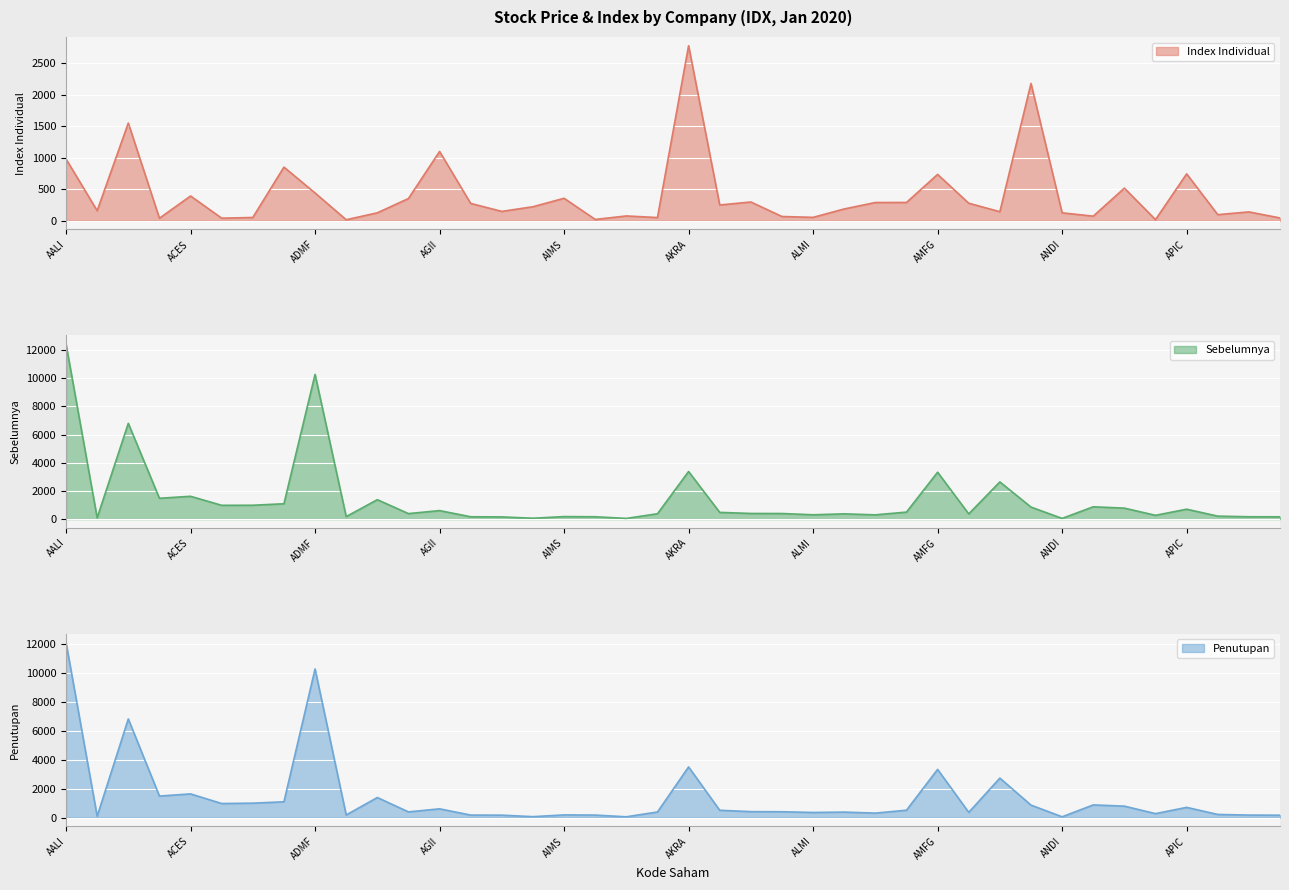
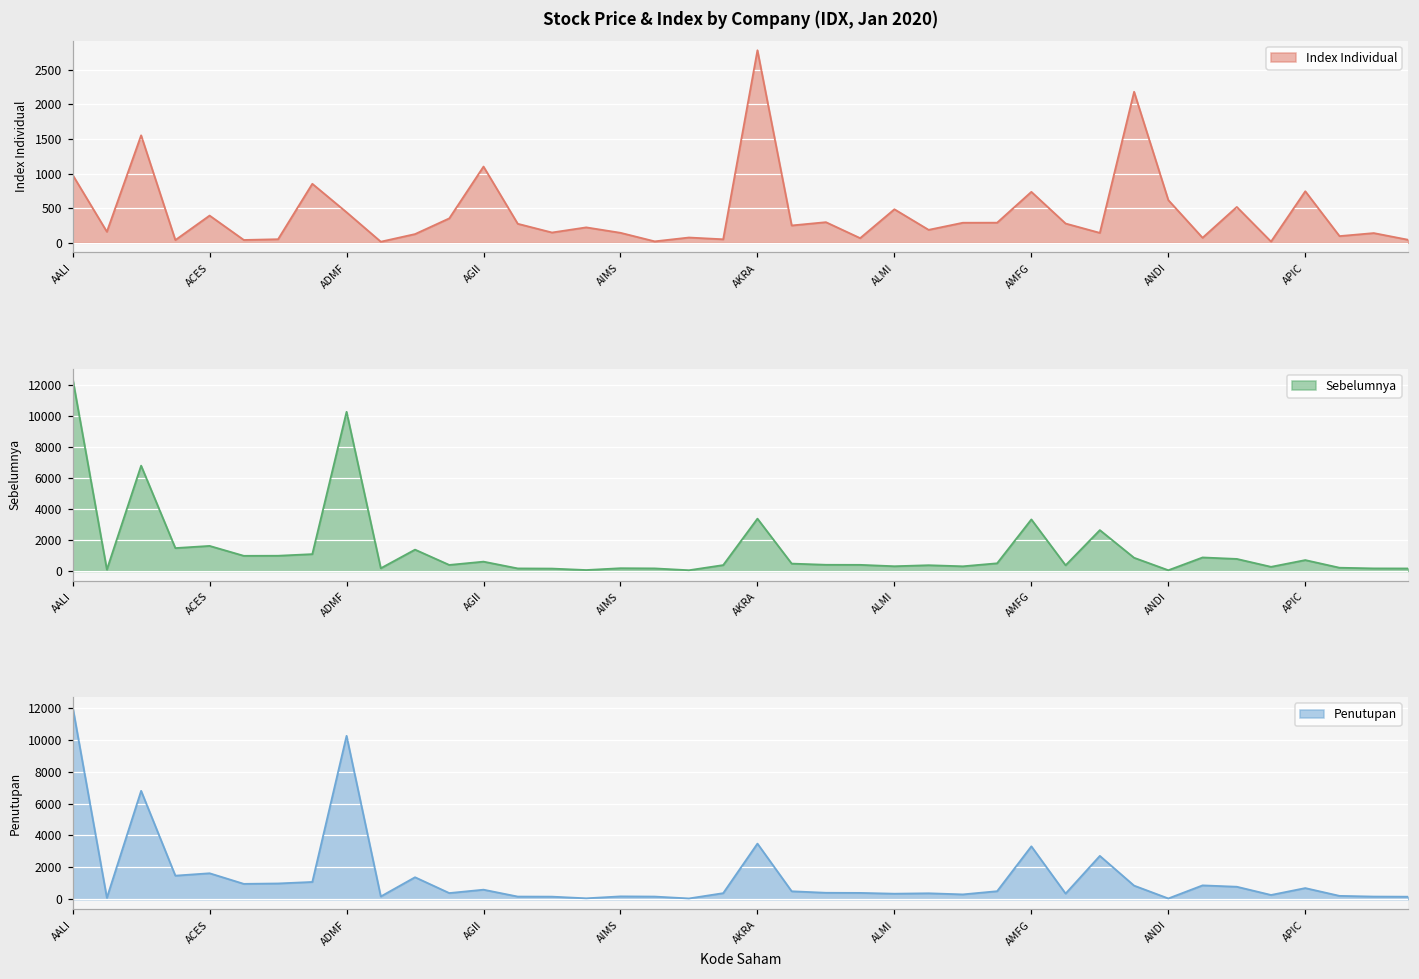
Stock Price & Index by Company (IDX, Jan 2020), AIMS: 400 -> 100
Stock Price & Index by Company (IDX, Jan 2020), ALMI: 100 -> 500
Stock Price & Index by Company (IDX, Jan 2020), ANDI: 100 -> 600
